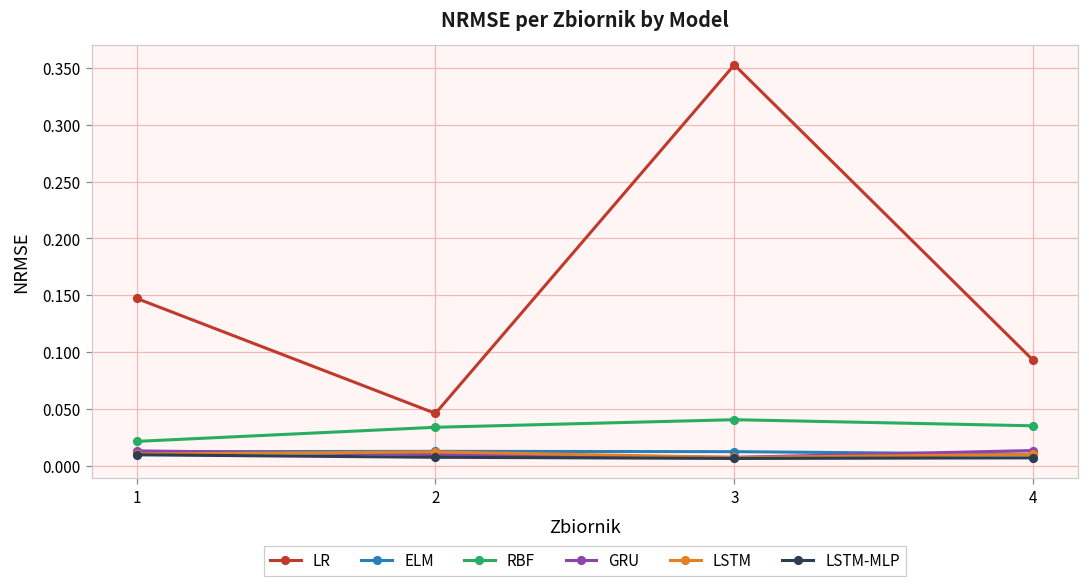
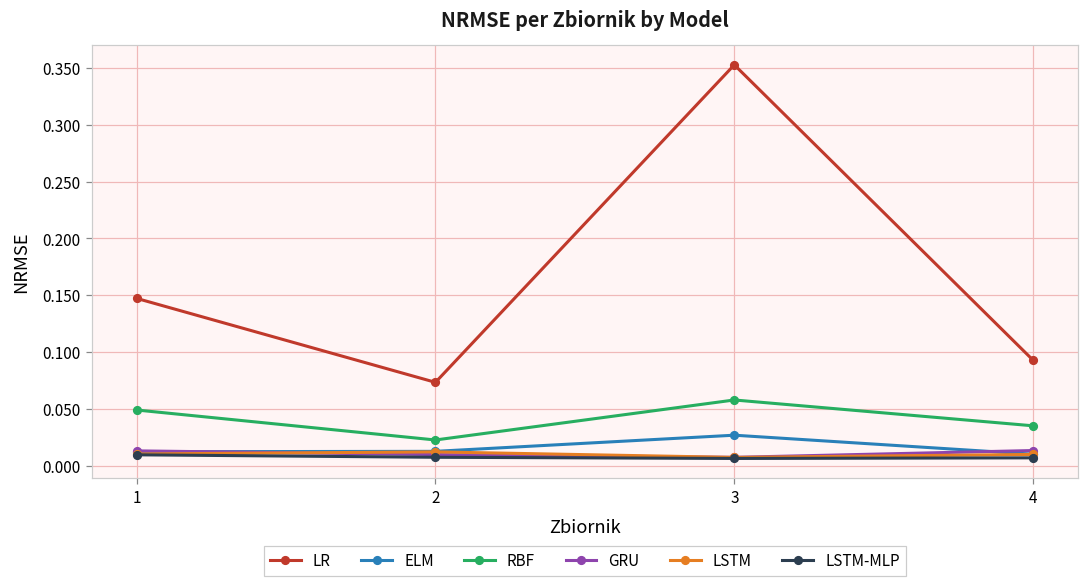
RBF, 1: 0.021 -> 0.049
LR, 2: 0.046 -> 0.073
RBF, 2: 0.034 -> 0.023
ELM, 3: 0.012 -> 0.027
RBF, 3: 0.040 -> 0.058
